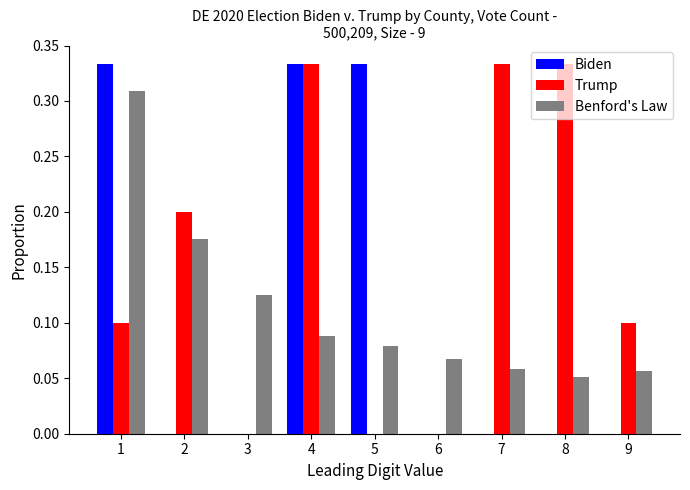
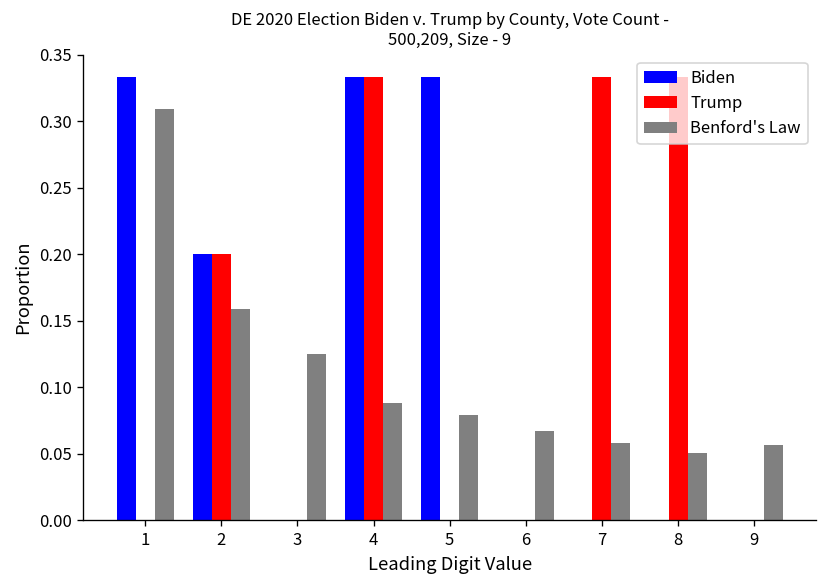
Trump, 1: 0.1 -> 0.0
Biden, 2: 0.0 -> 0.2
Benford's Law, 2: 0.176 -> 0.159
Trump, 9: 0.1 -> 0.0
